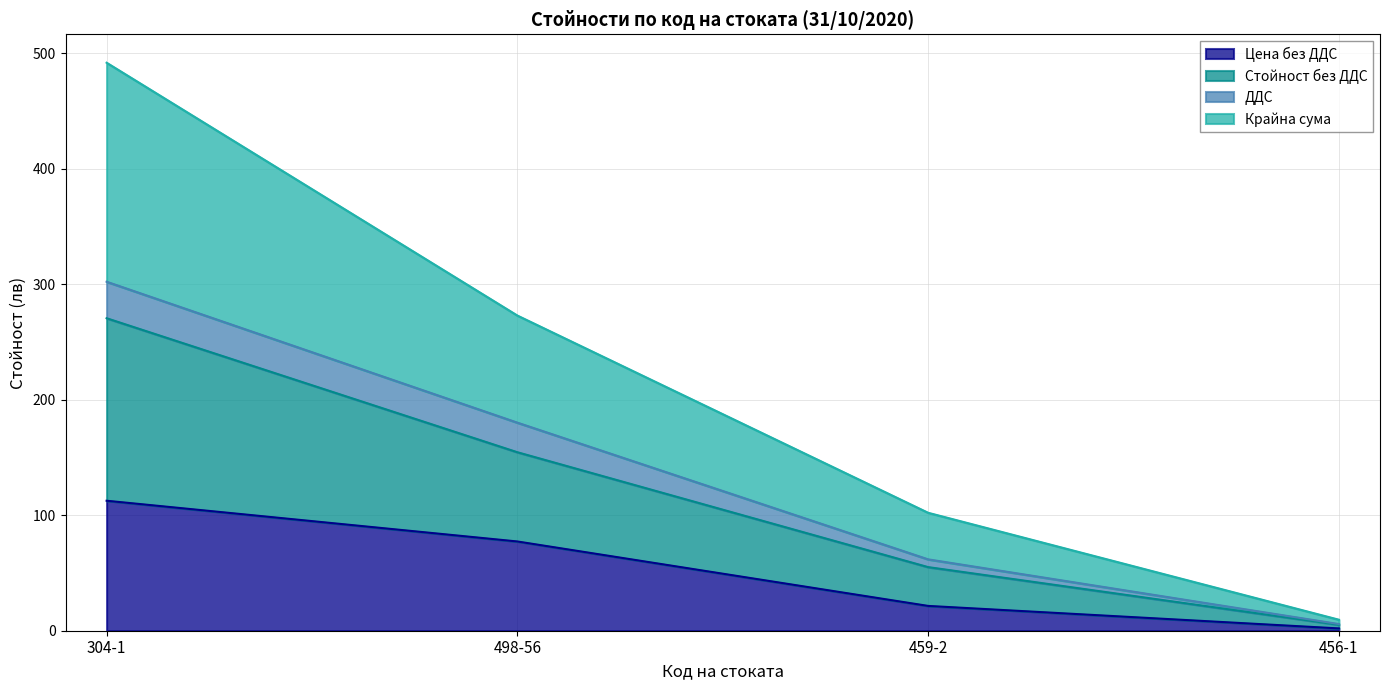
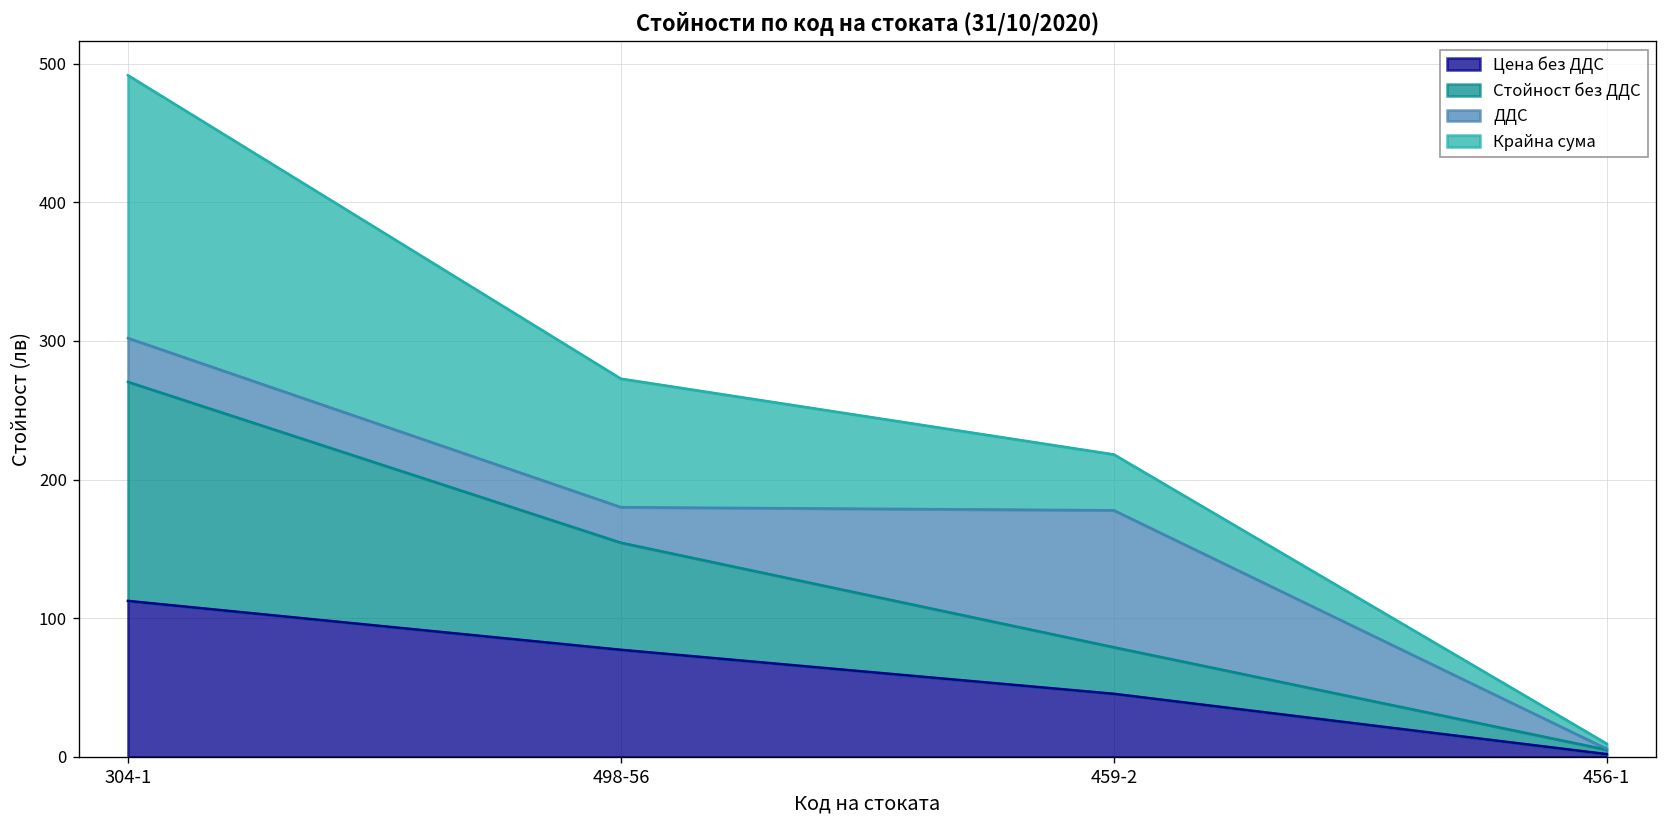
Цена без ДДС, 459-2: 21 -> 46
ДДС, 459-2: 7 -> 99
